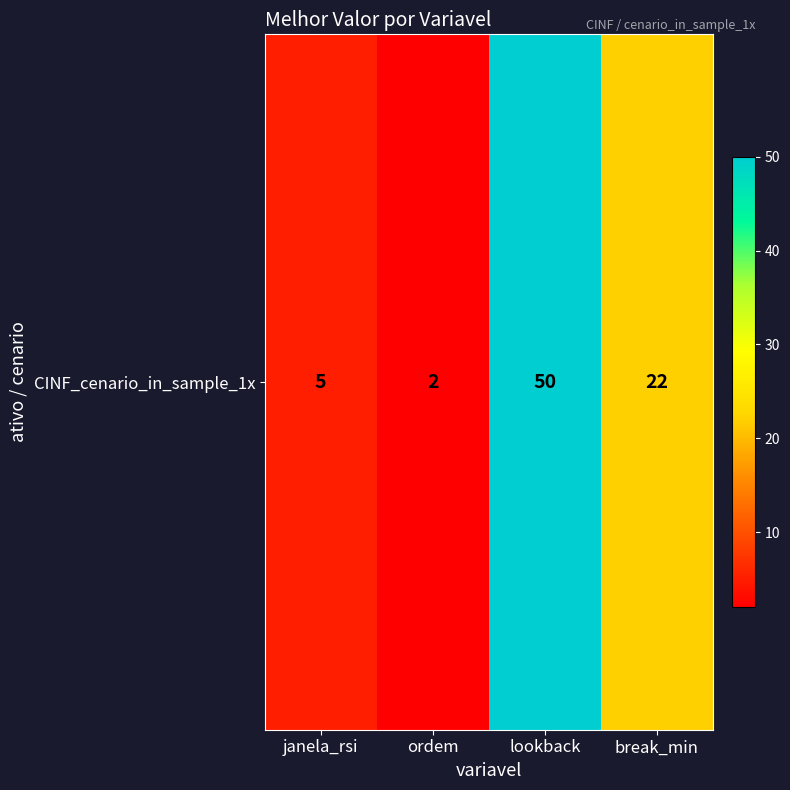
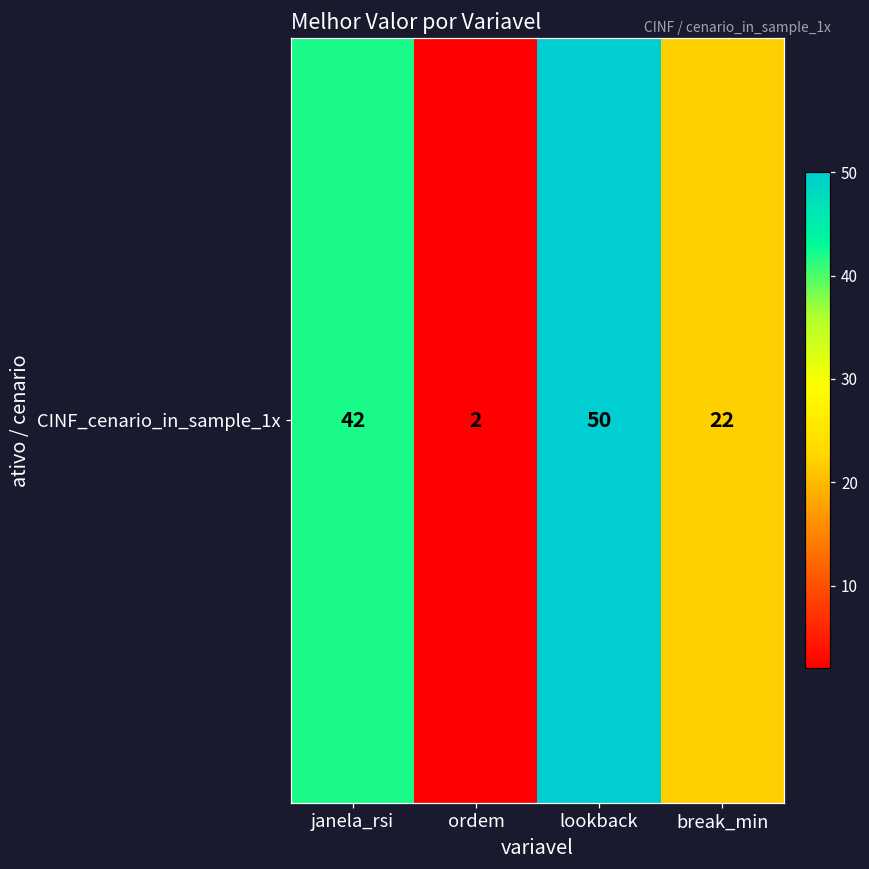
CINF_cenario_in_sample_1x, janela_rsi: 5 -> 42
